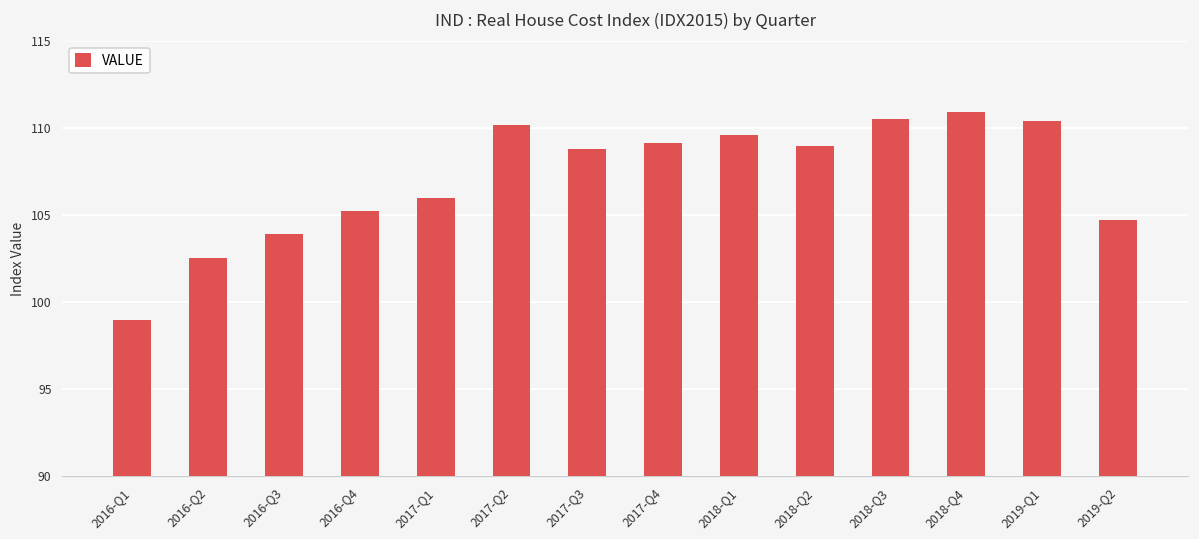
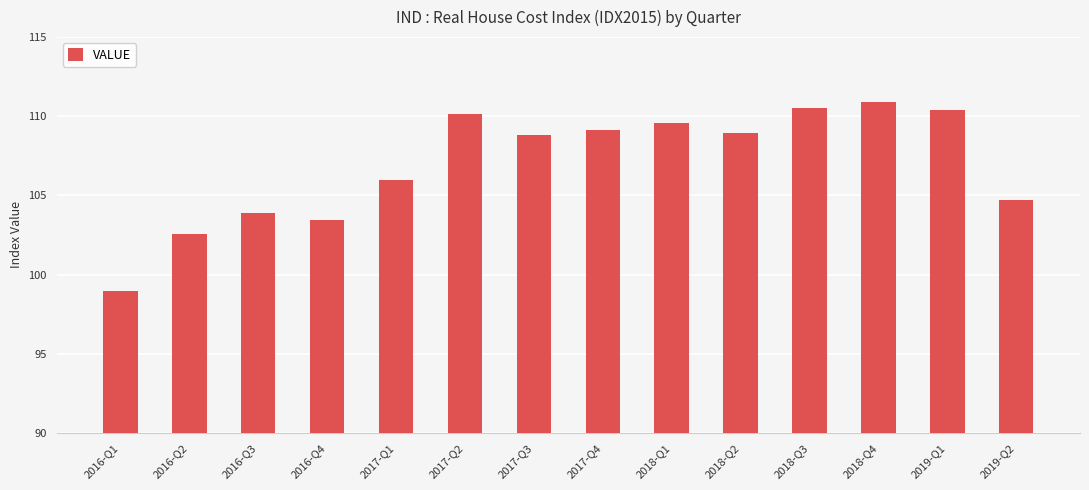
2016-Q4: 105.2 -> 103.5
